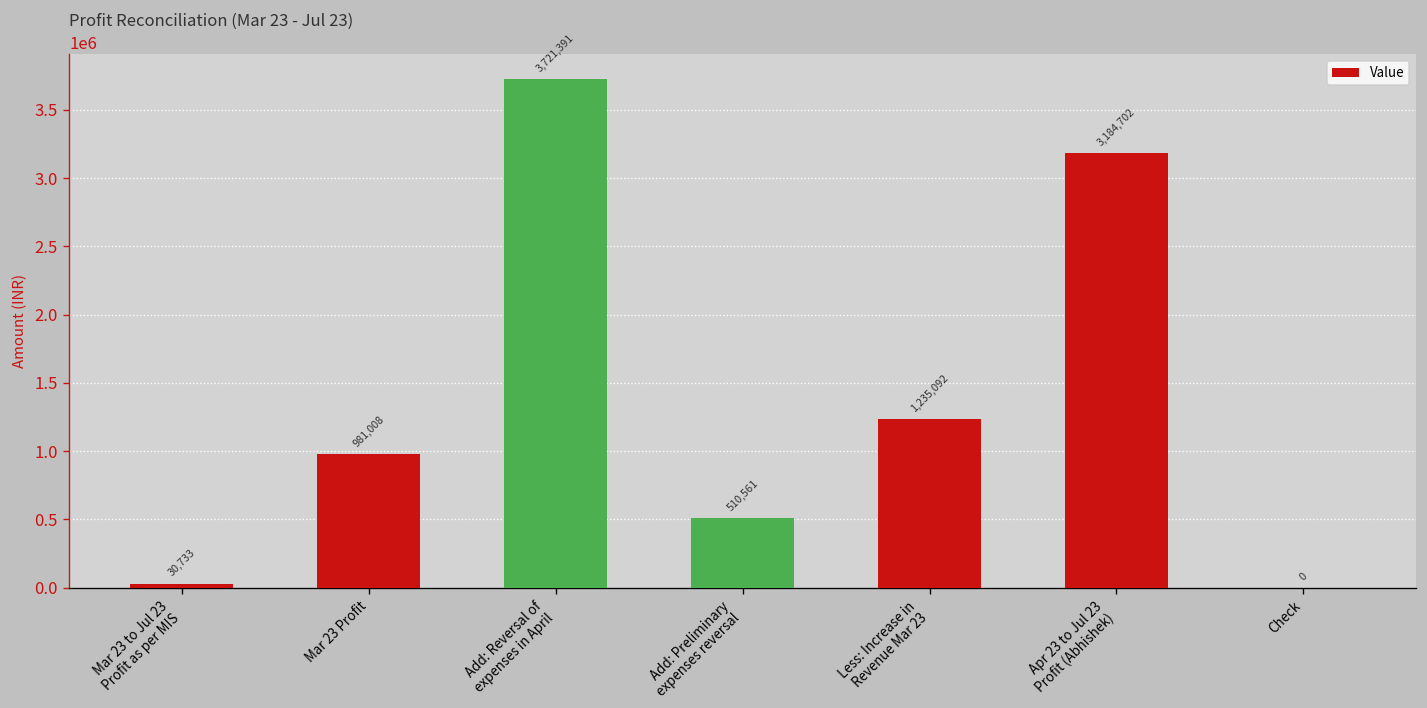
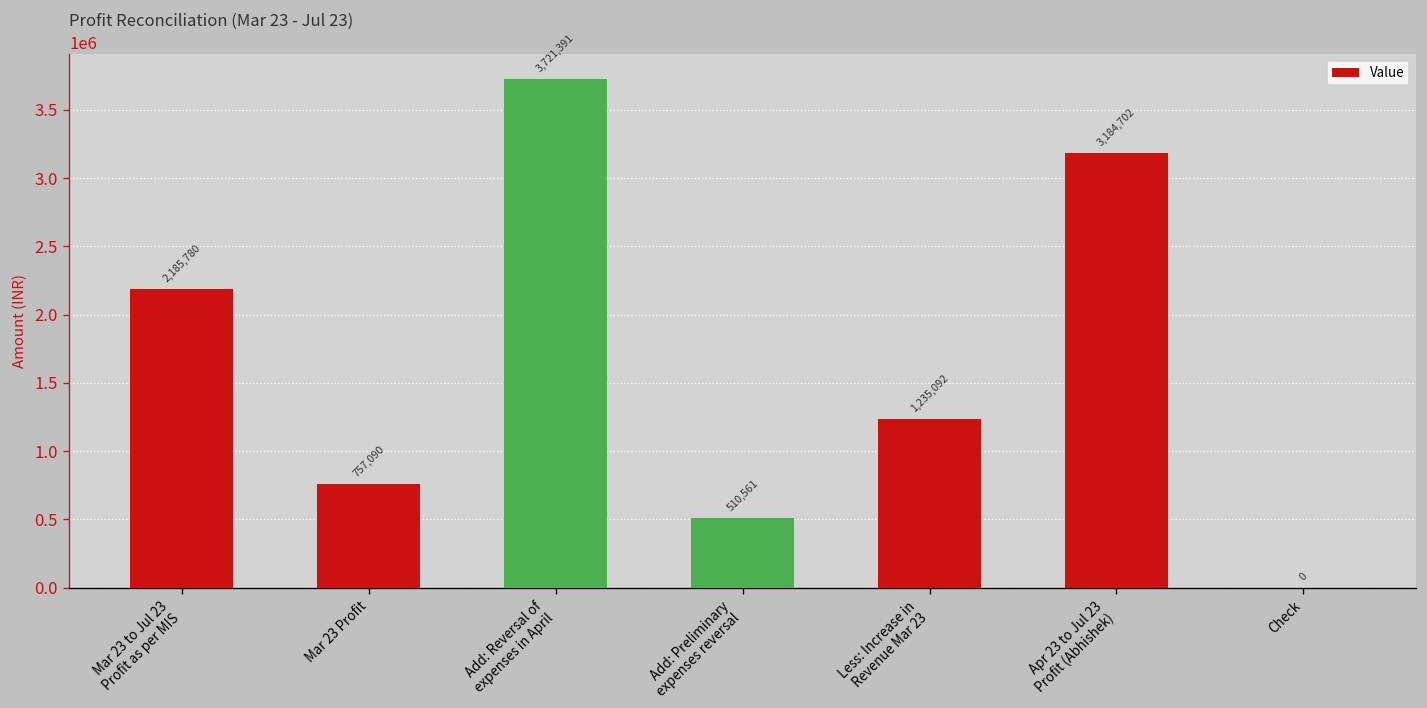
Mar 23 to Jul 23 Profit as per MIS: 30,733 -> 2,185,780
Mar 23 Profit: 981,008 -> 757,090
